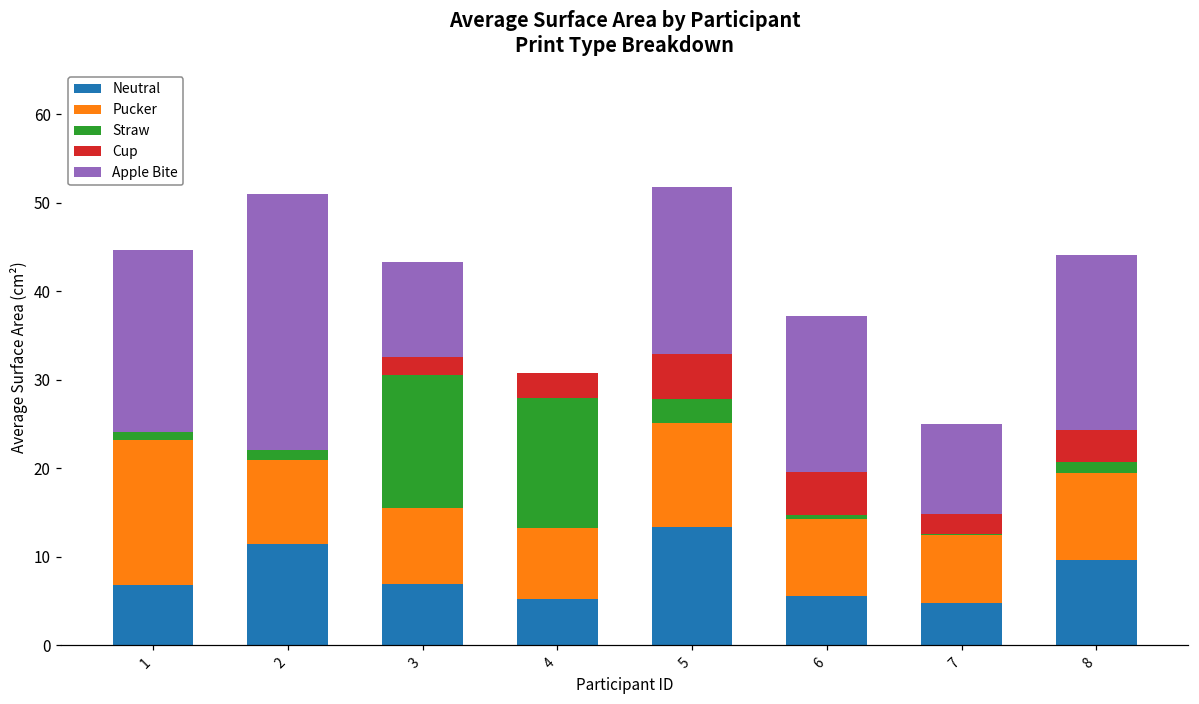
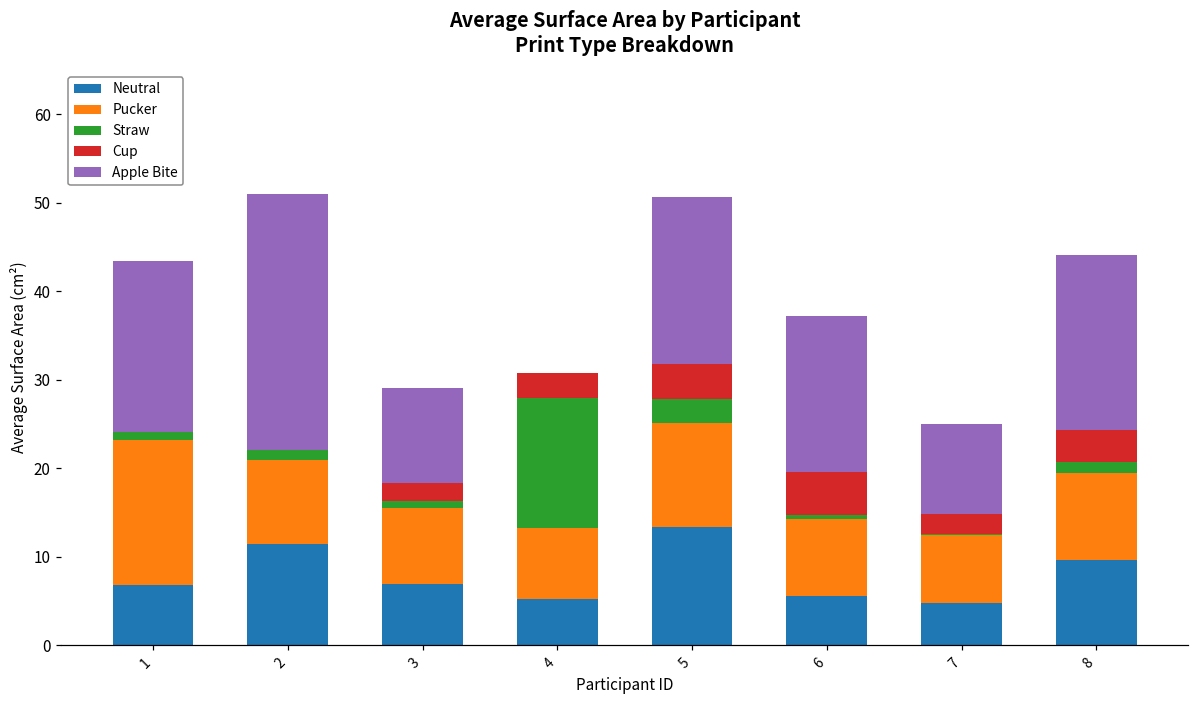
Apple Bite, 1: 21 -> 19
Straw, 3: 15 -> 1
Cup, 5: 5 -> 4
